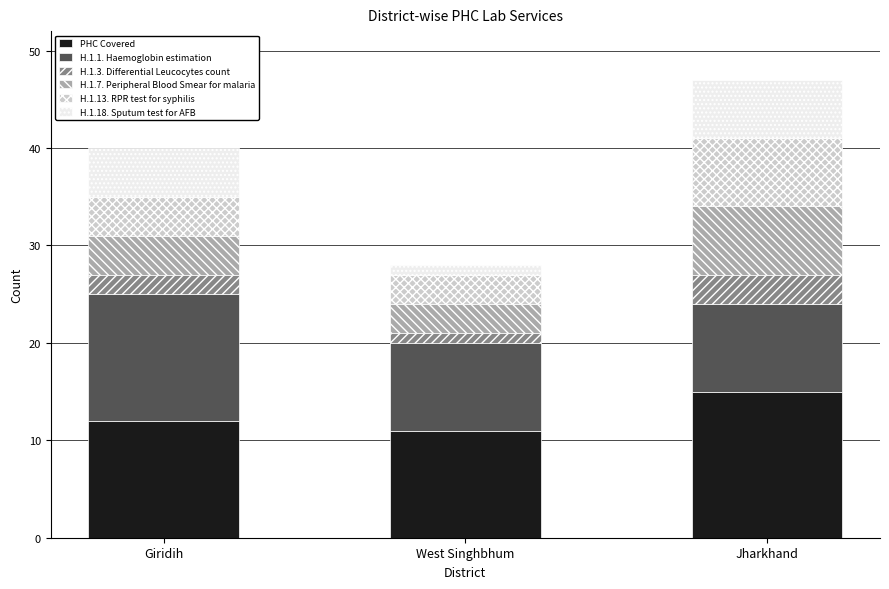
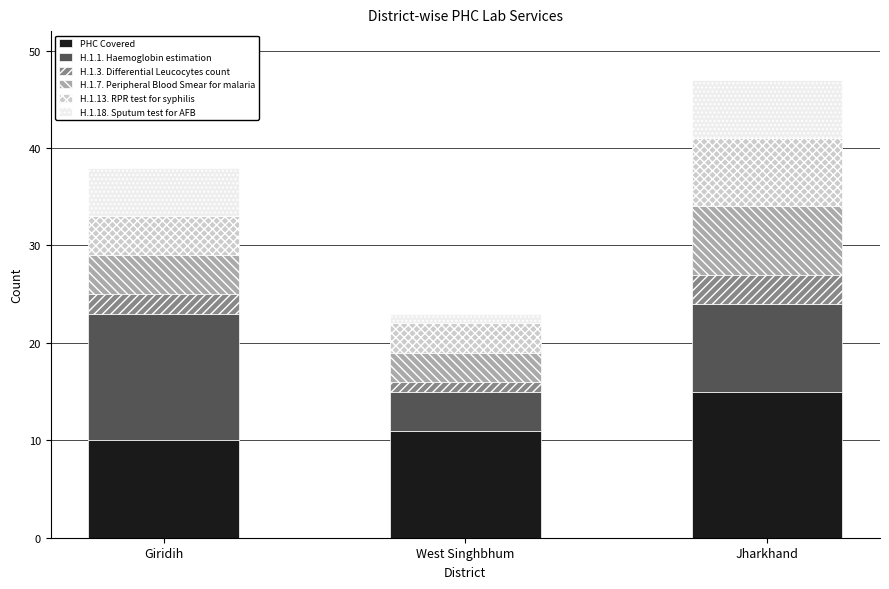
PHC Covered, Giridih: 12 -> 10
H.1.1. Haemoglobin estimation, West Singhbhum: 9 -> 4
